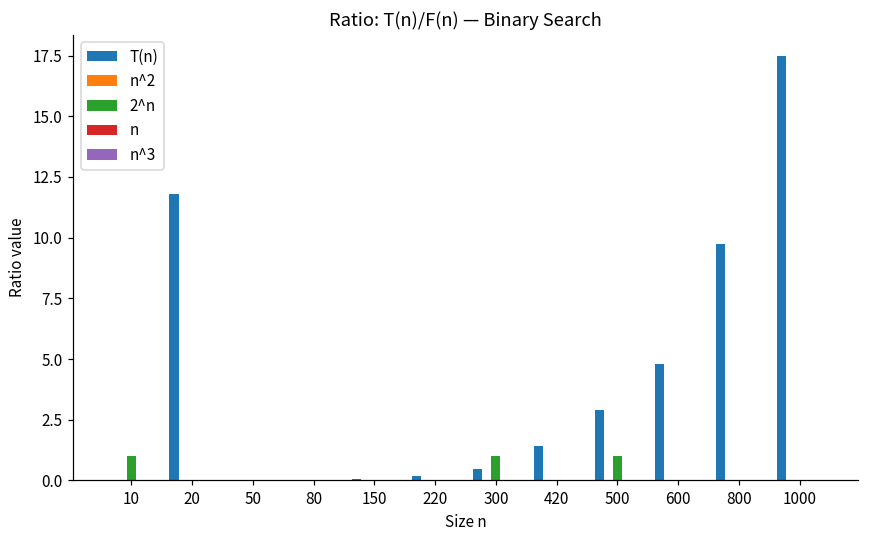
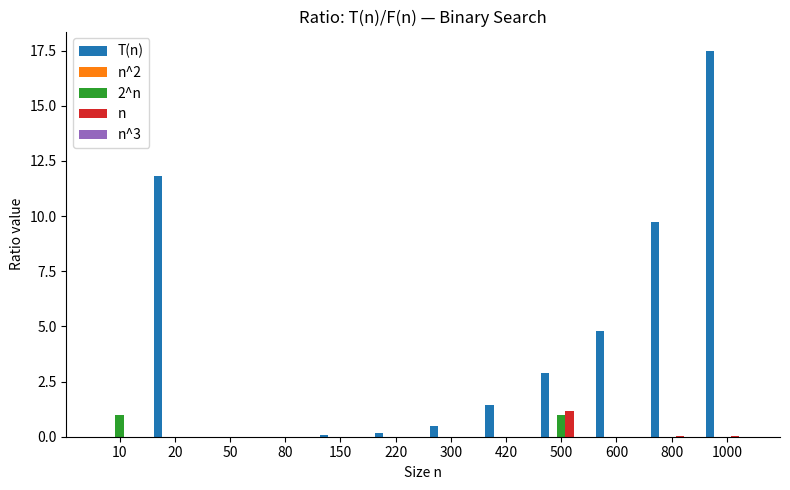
2^n, 300: 1 -> 0
n, 500: 0.0 -> 1.2
